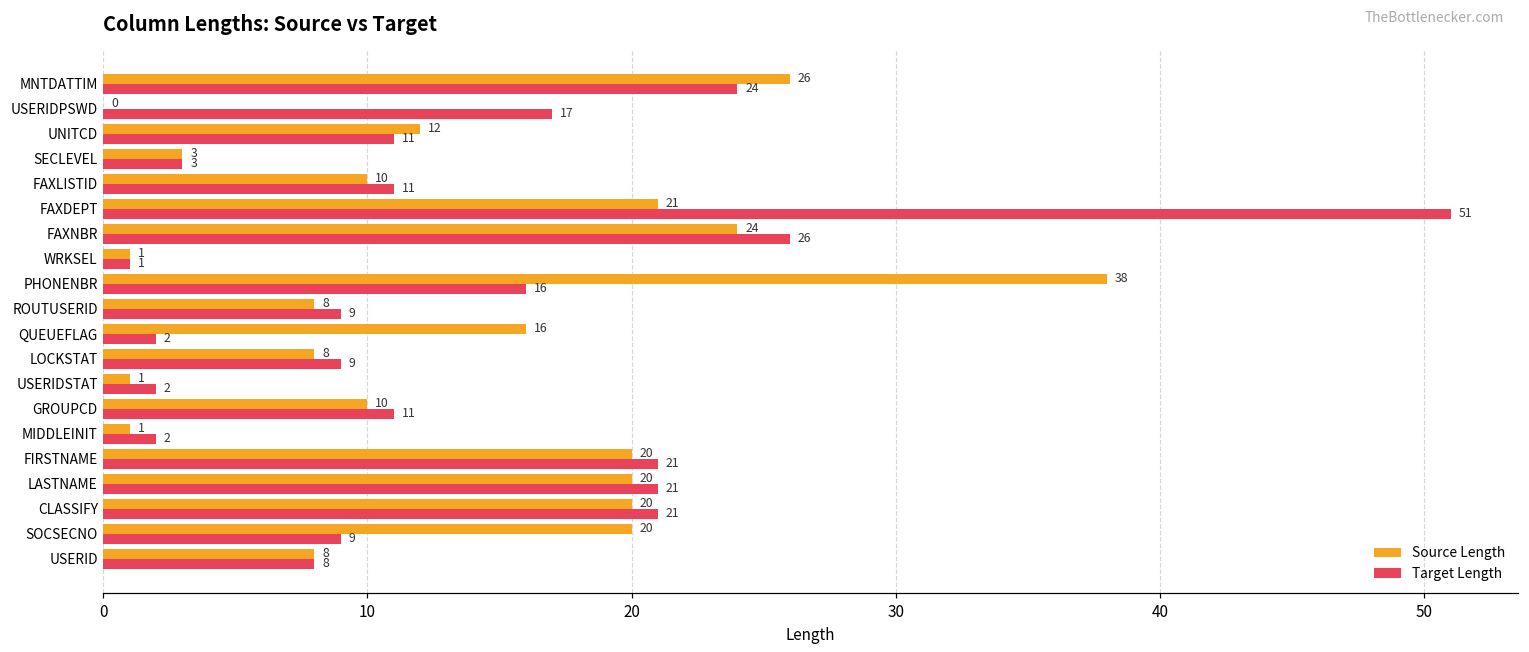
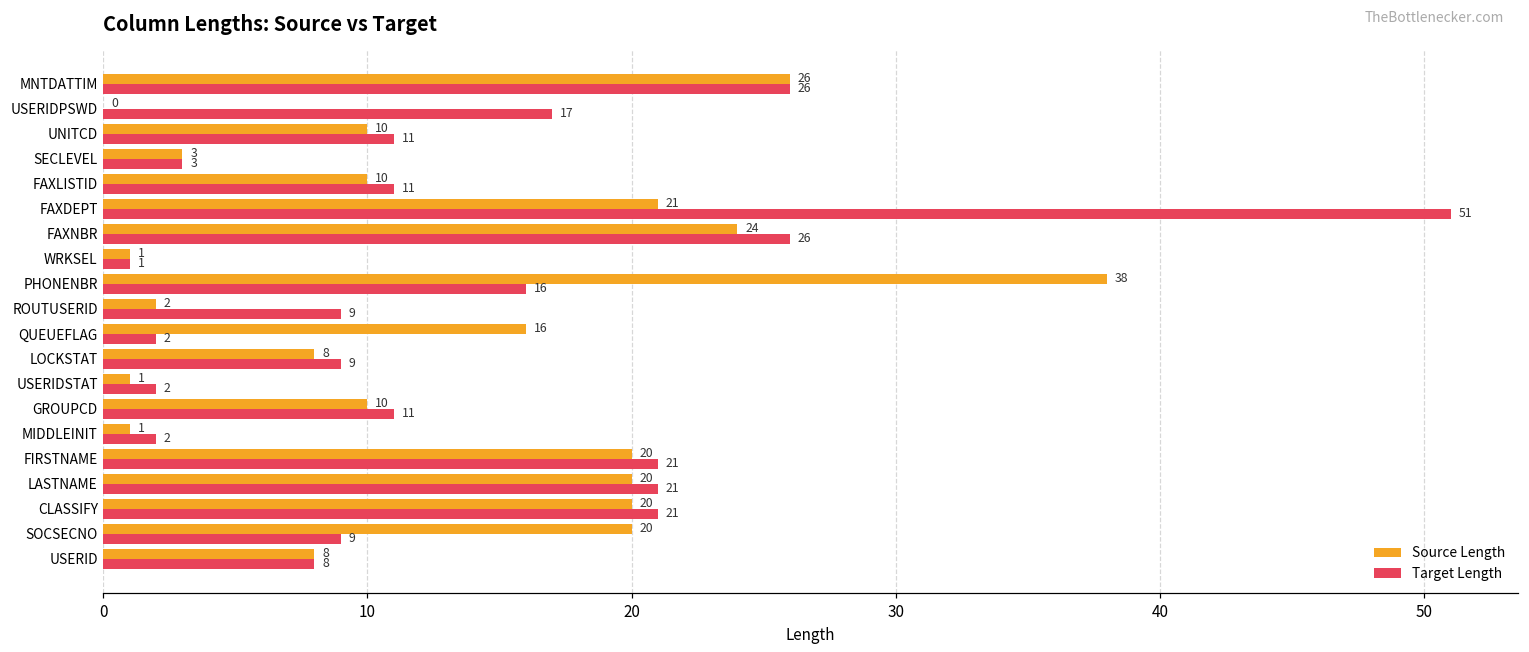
Target Length, MNTDATTIM: 24 -> 26
Source Length, UNITCD: 12 -> 10
Source Length, ROUTUSERID: 8 -> 2
